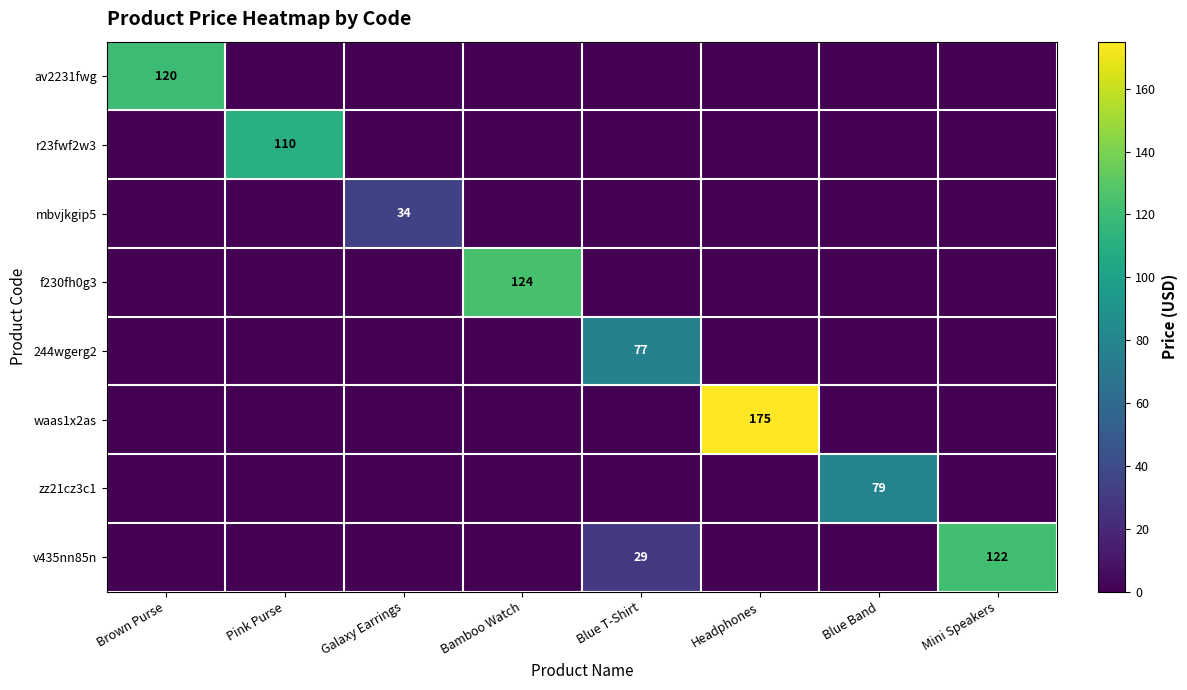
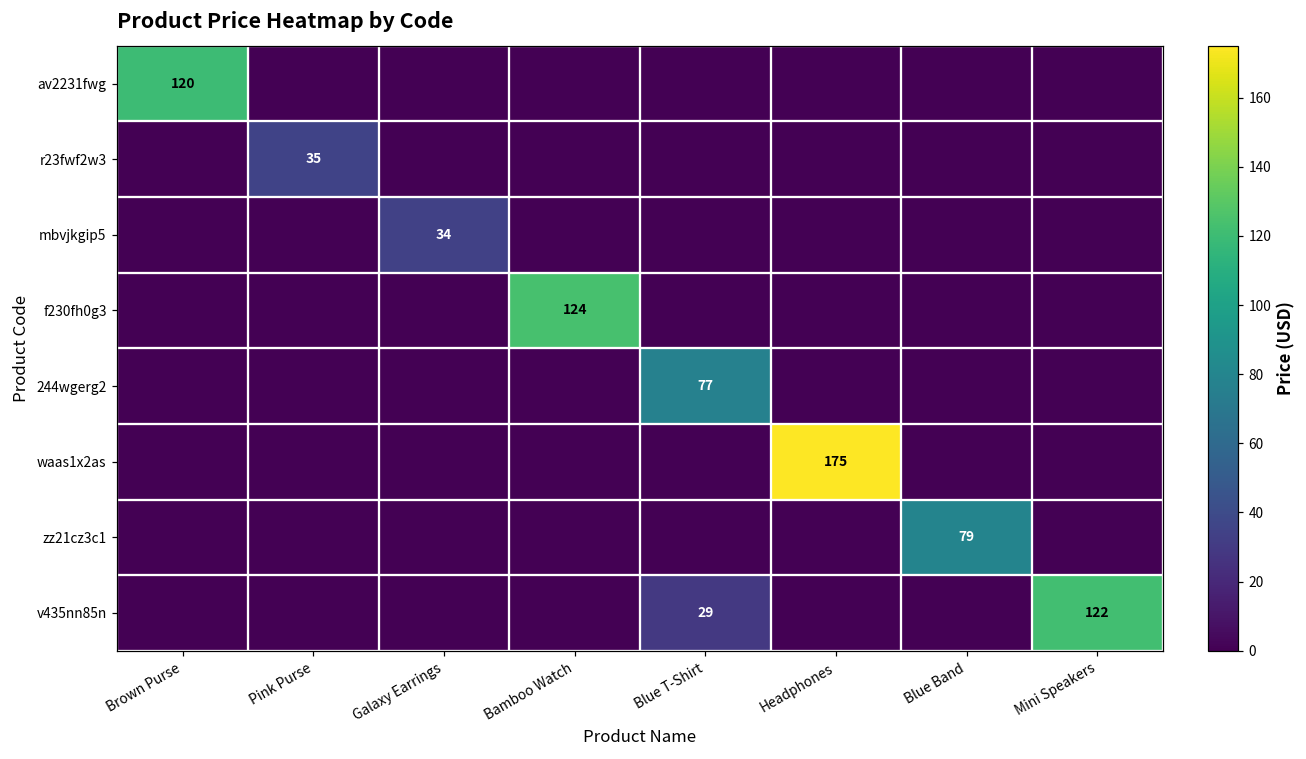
r23fwf2w3, Pink Purse: 110 -> 35
